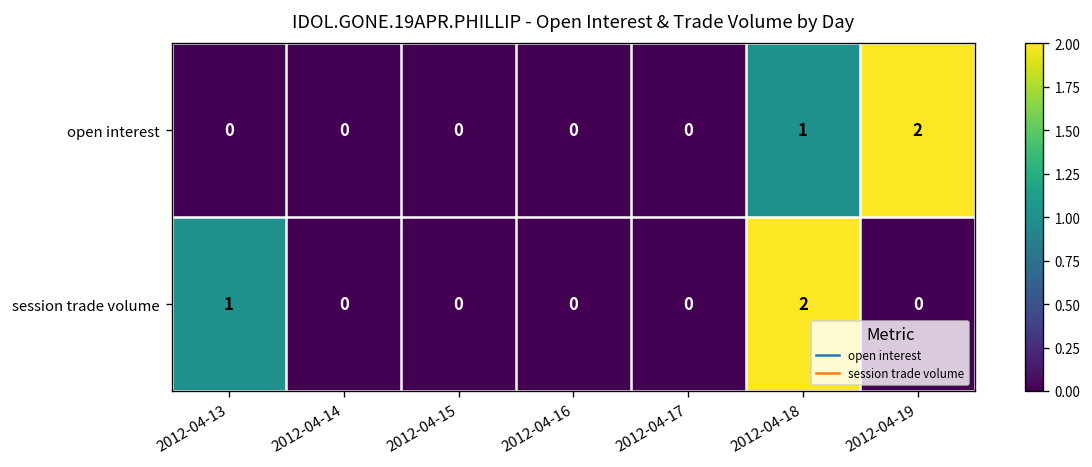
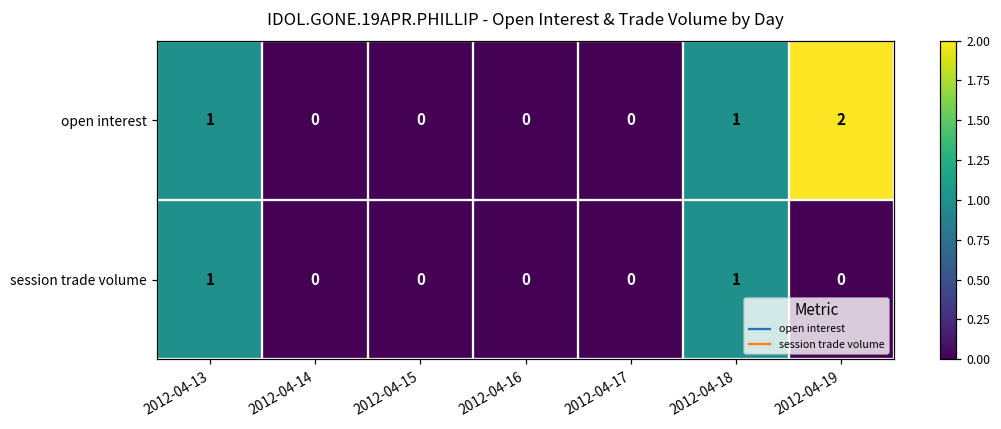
open interest, 2012-04-13: 0 -> 1
session trade volume, 2012-04-18: 2 -> 1
